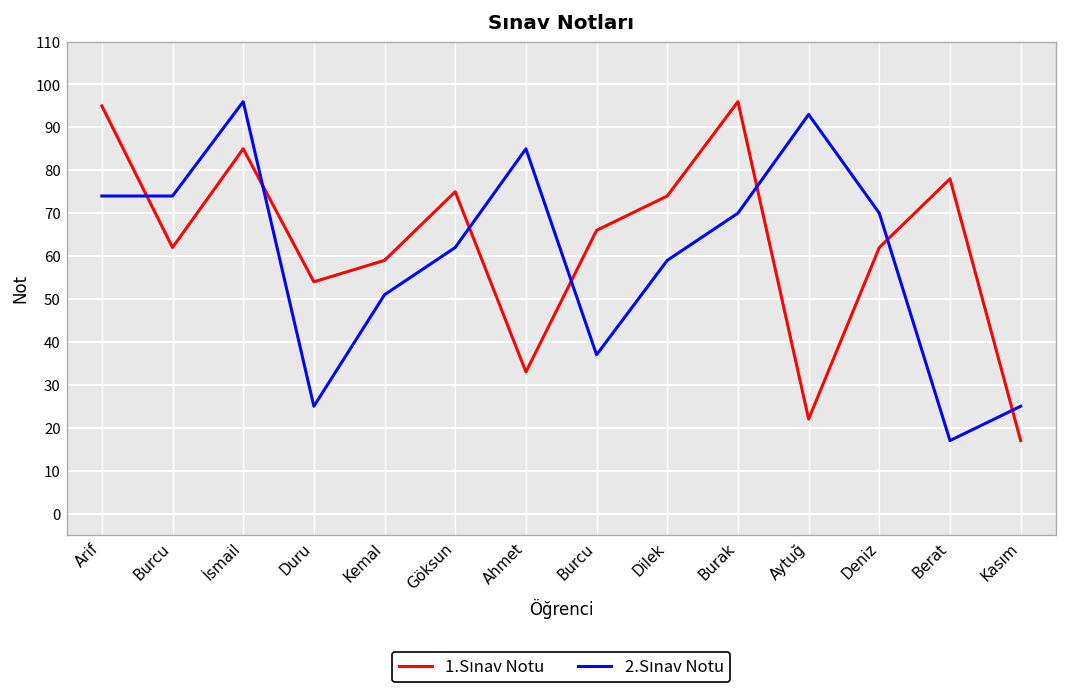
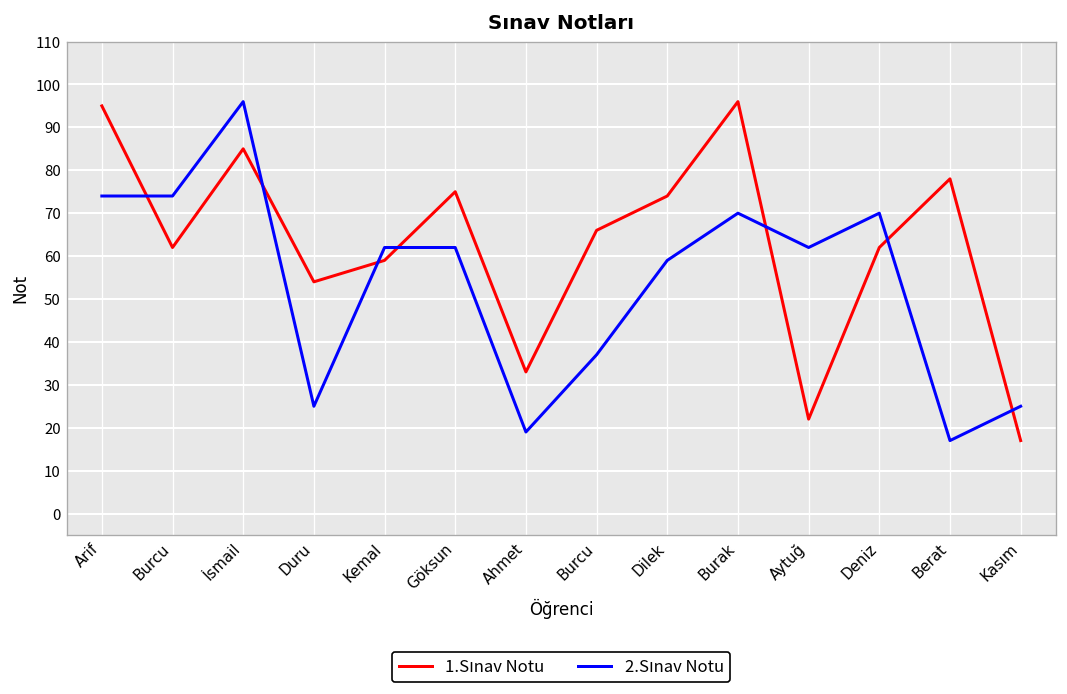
2.Sınav Notu, Kemal: 51 -> 62
2.Sınav Notu, Ahmet: 85 -> 19
2.Sınav Notu, Aytuğ: 93 -> 62
